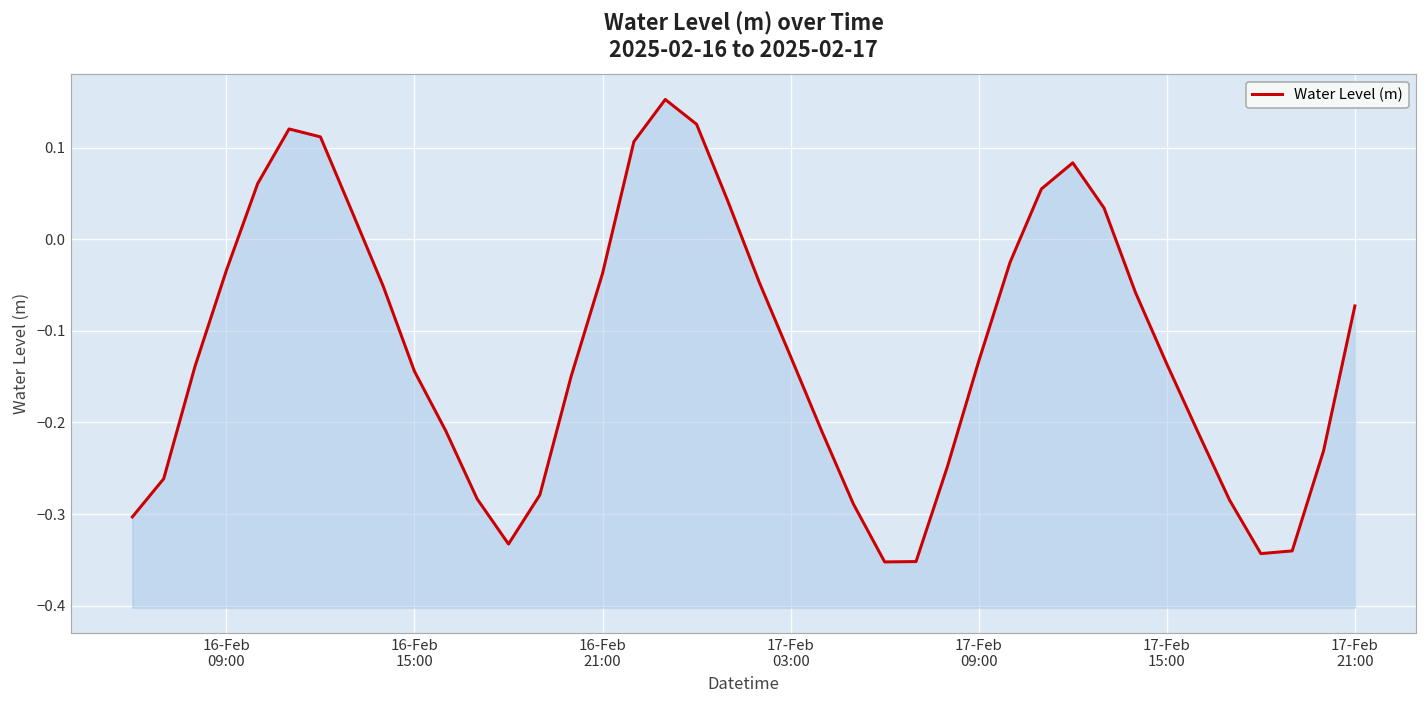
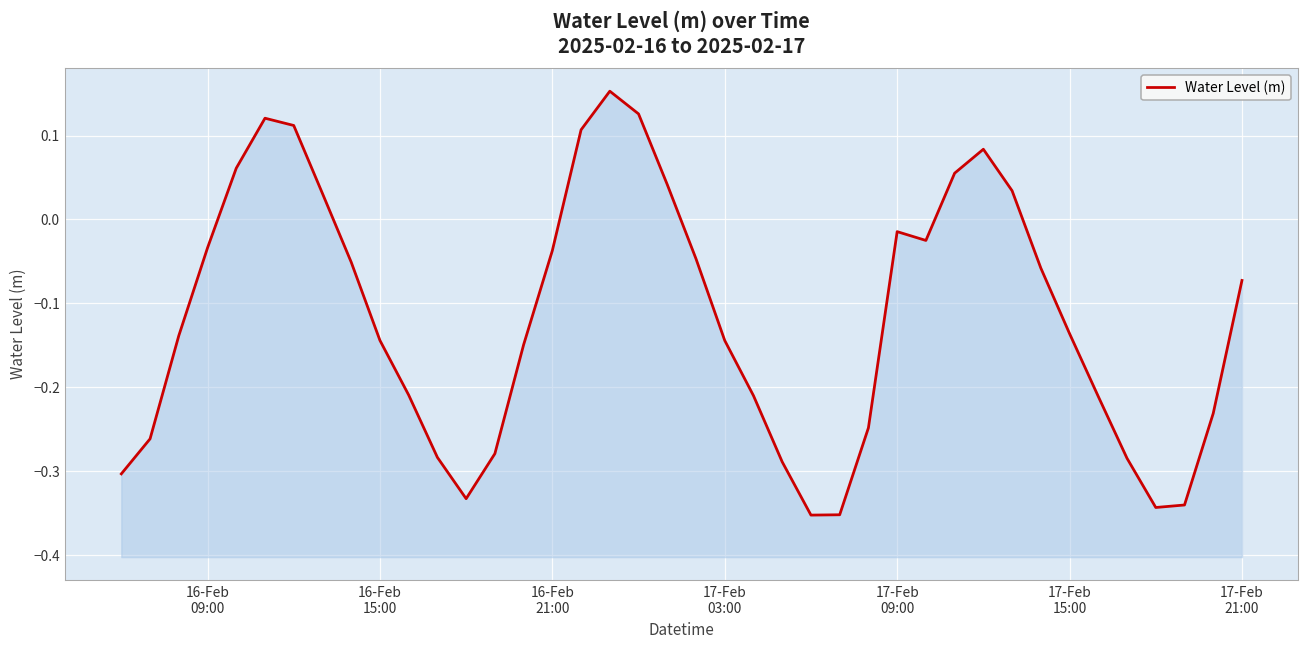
17-Feb 03:00: -0.13 -> -0.14
17-Feb 09:00: -0.13 -> -0.01
